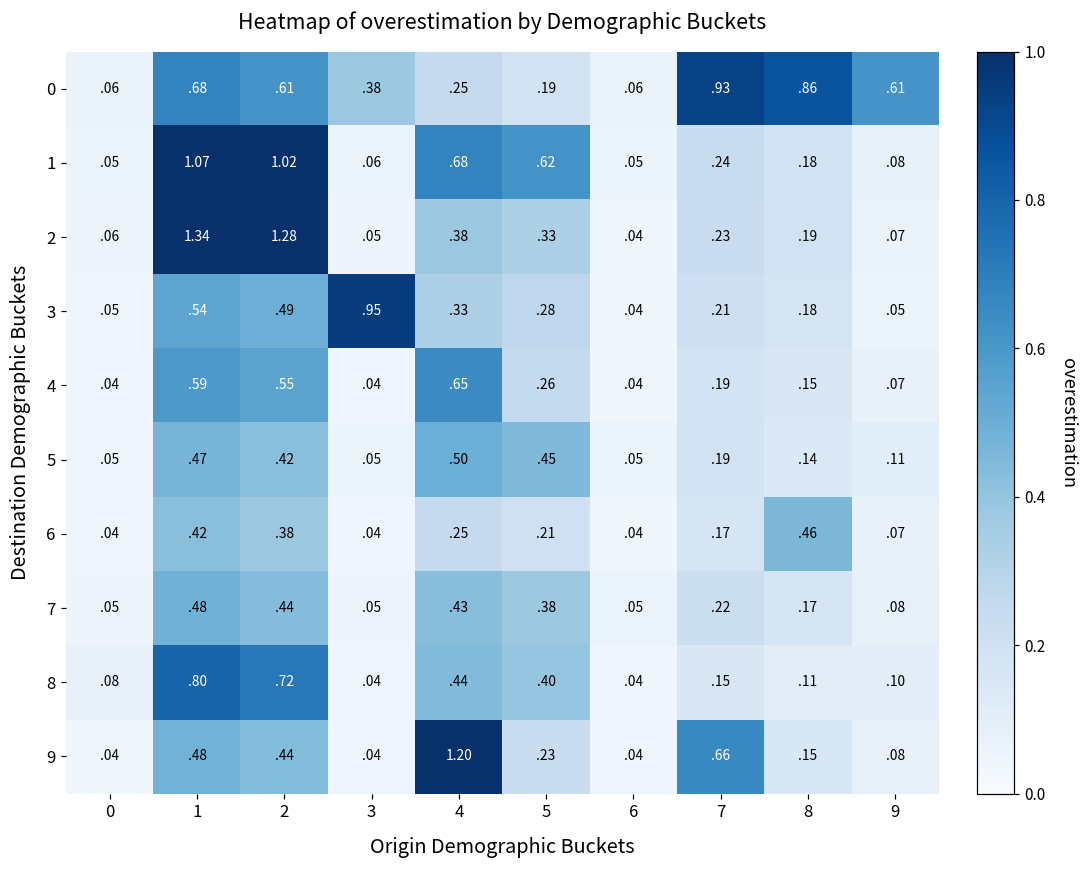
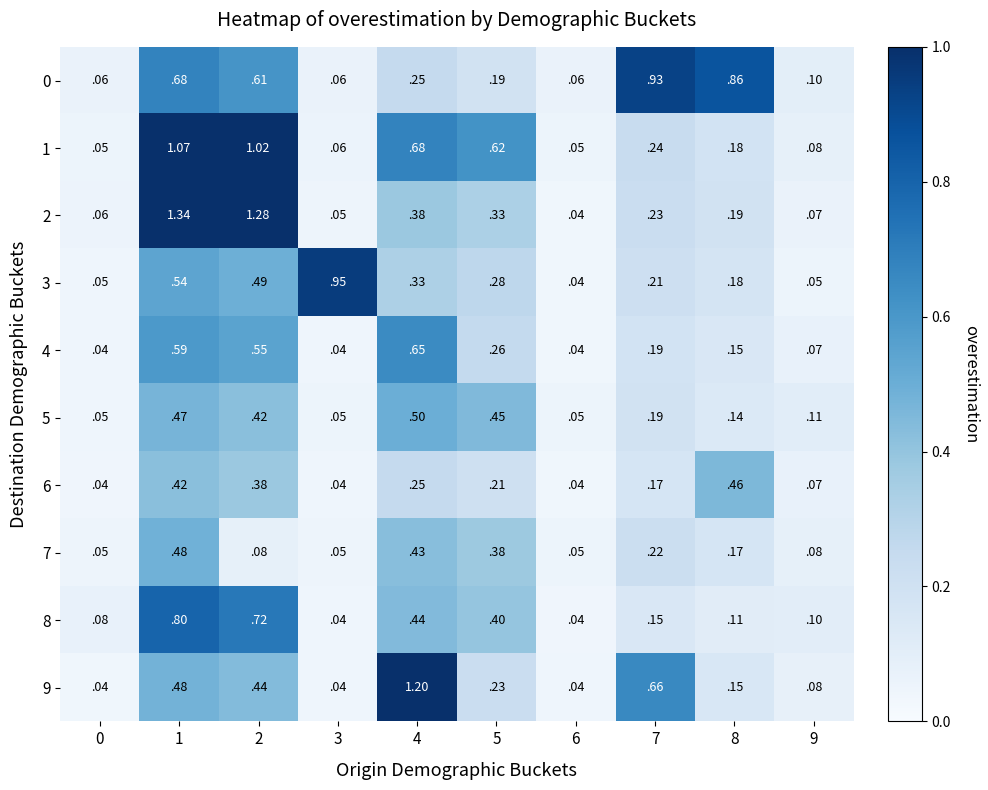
0, 3: 38 -> 06
0, 9: 61 -> 10
7, 2: 44 -> 08
